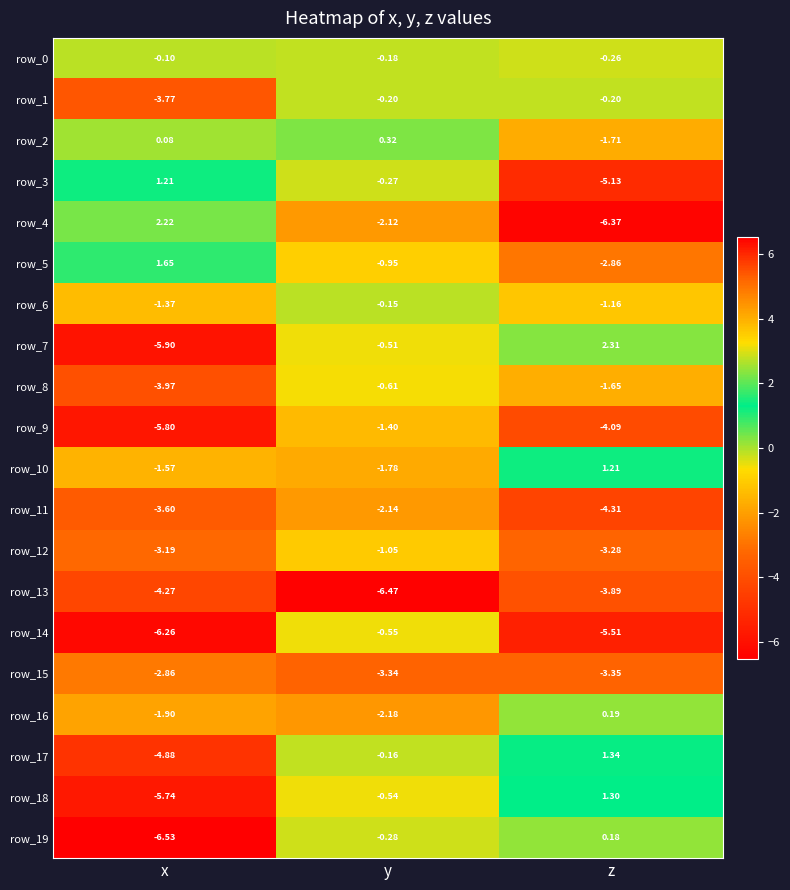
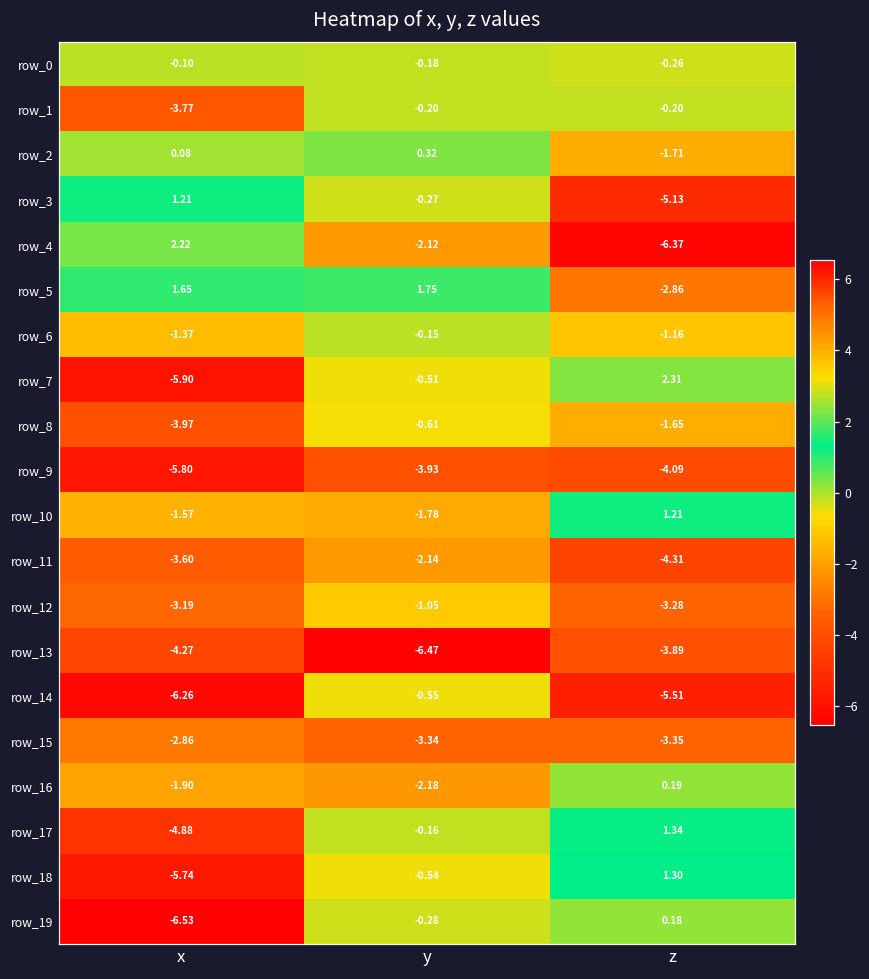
row_5, y: -0.95 -> 1.75
row_9, y: -1.40 -> -3.93
